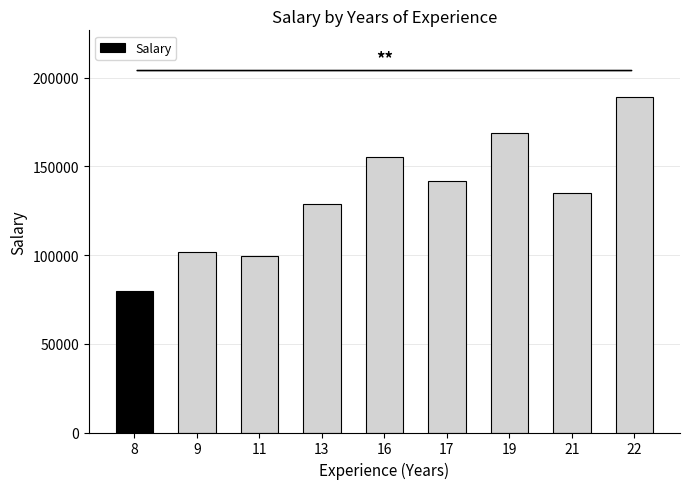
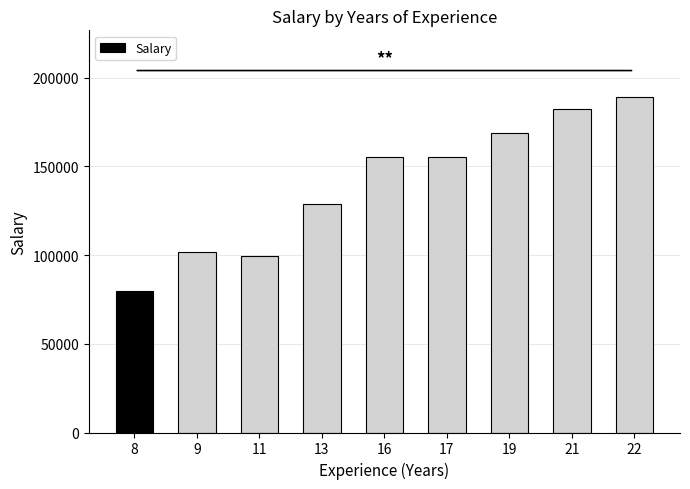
17: 142000 -> 155000
21: 135000 -> 182000
